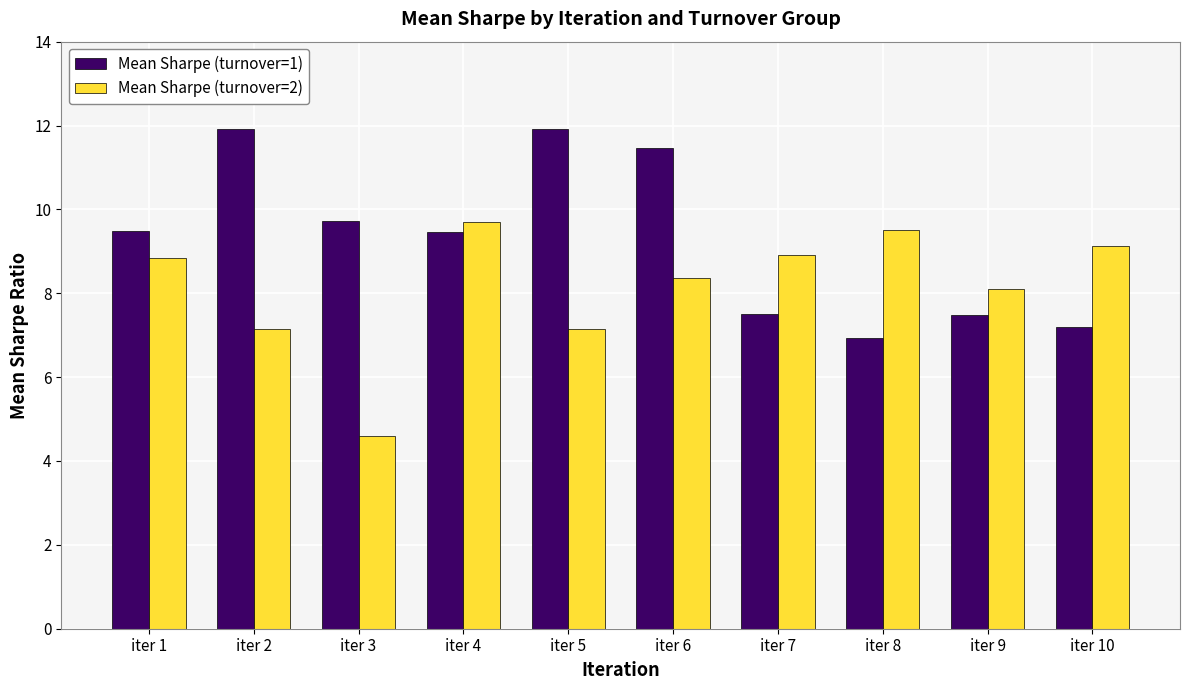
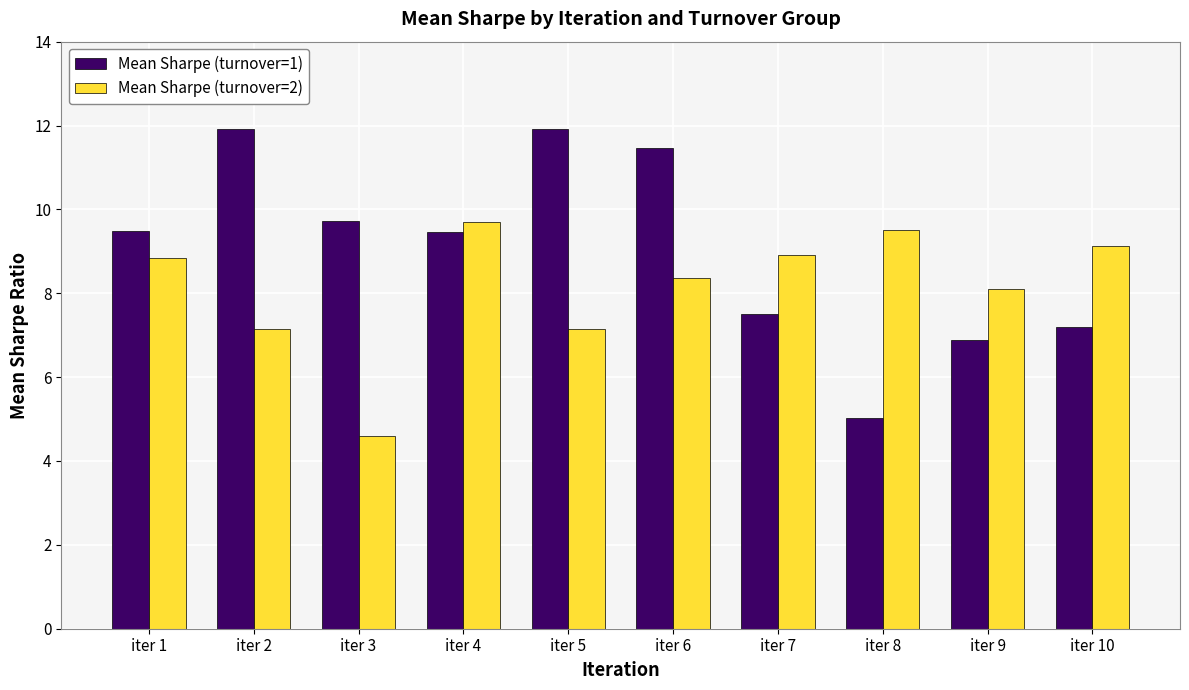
Mean Sharpe (turnover=1), iter 8: 6.9 -> 5.0
Mean Sharpe (turnover=1), iter 9: 7.5 -> 6.9
